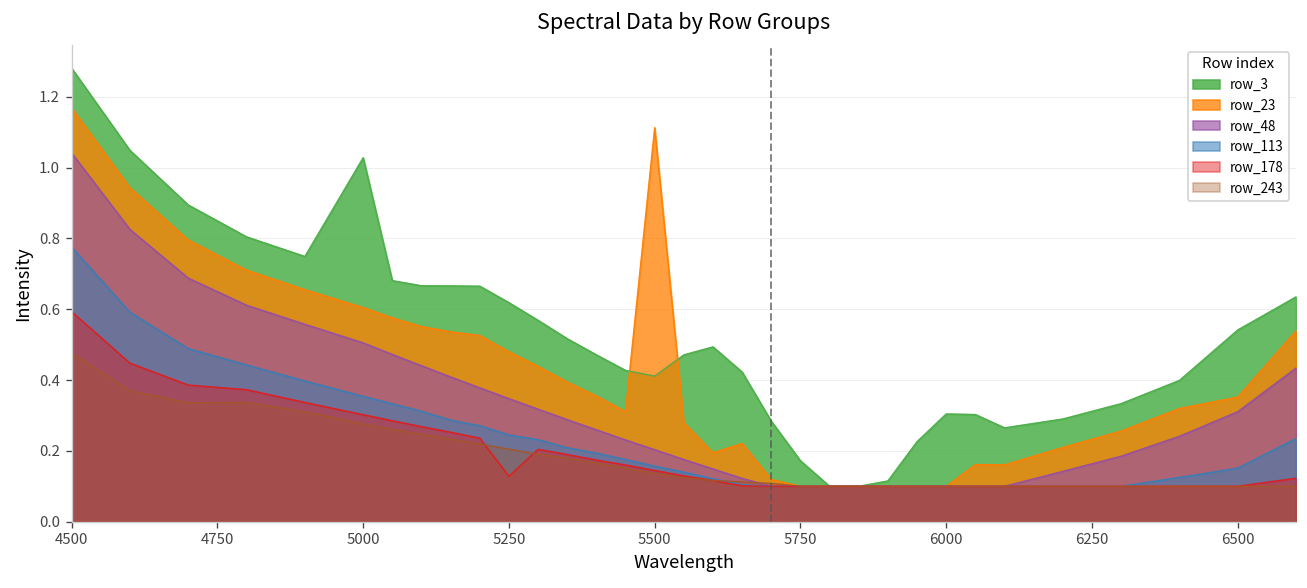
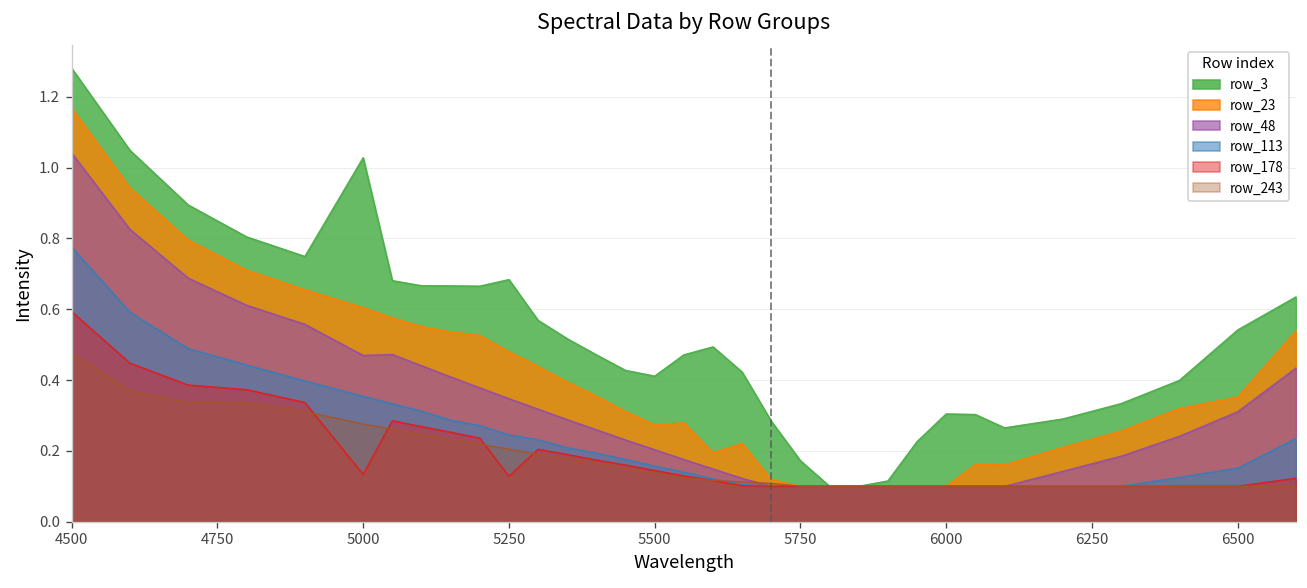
row_48, 5000: 0.51 -> 0.47
row_178, 5000: 0.30 -> 0.13
row_3, 5250: 0.62 -> 0.68
row_23, 5500: 1.11 -> 0.27
